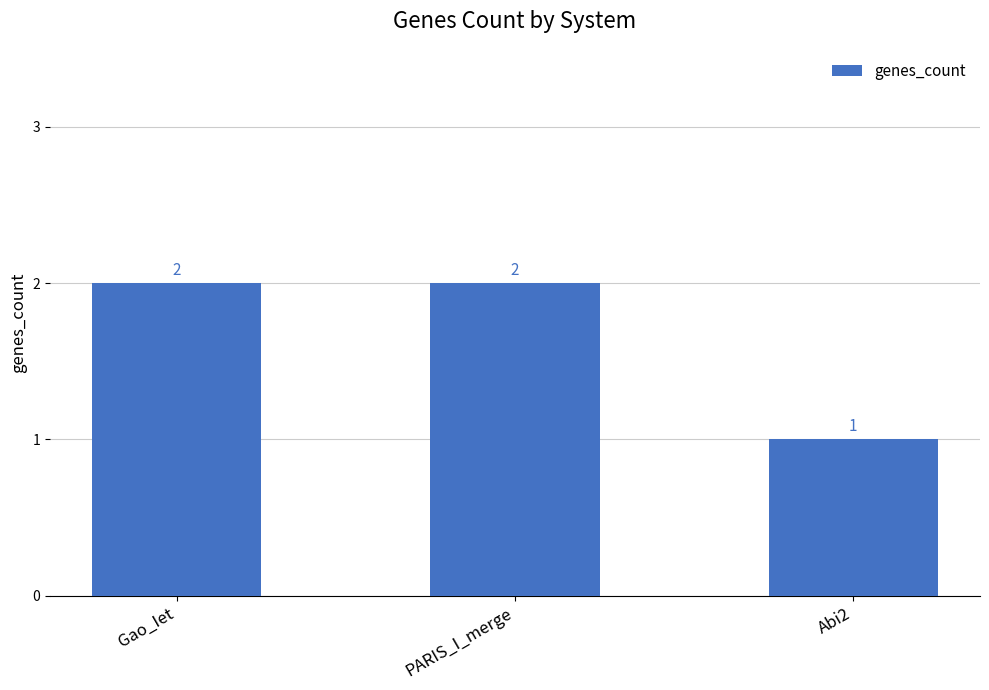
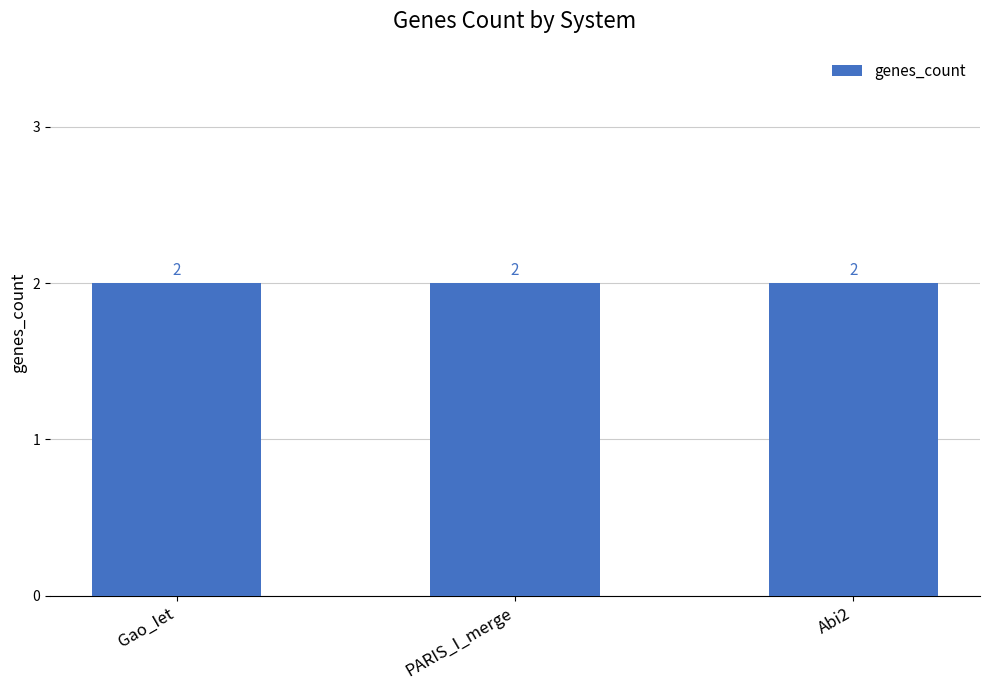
Abi2: 1 -> 2
